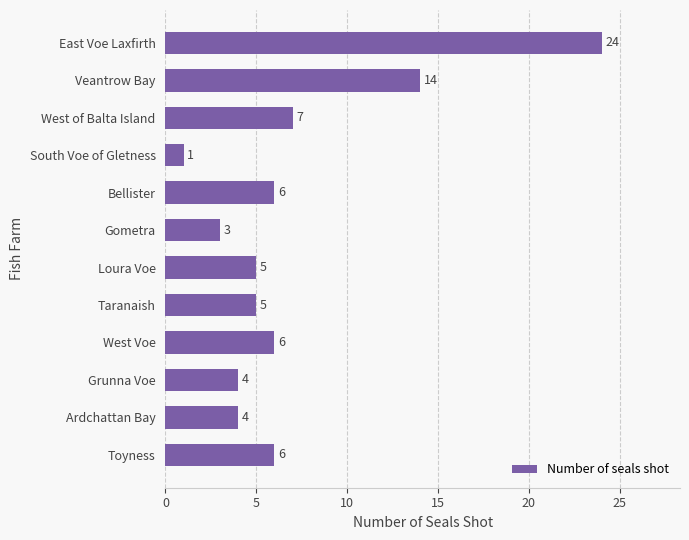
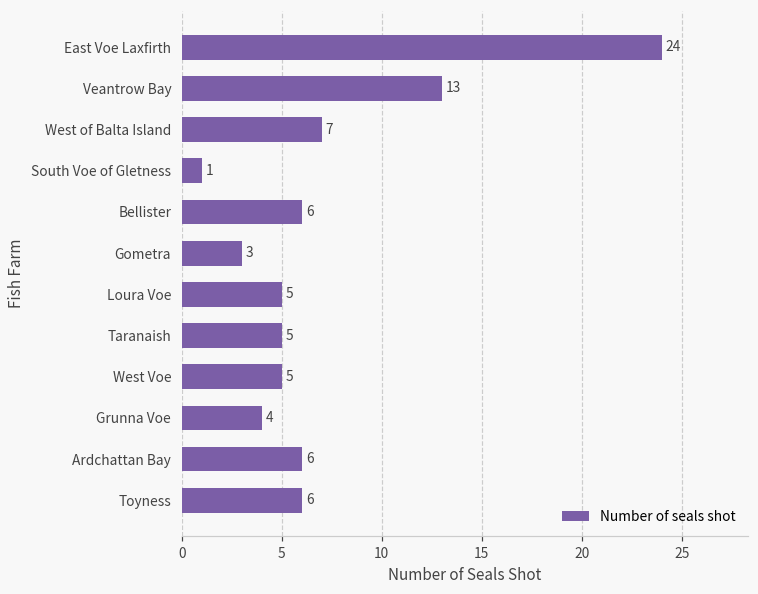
Veantrow Bay: 14 -> 13
West Voe: 6 -> 5
Ardchattan Bay: 4 -> 6
